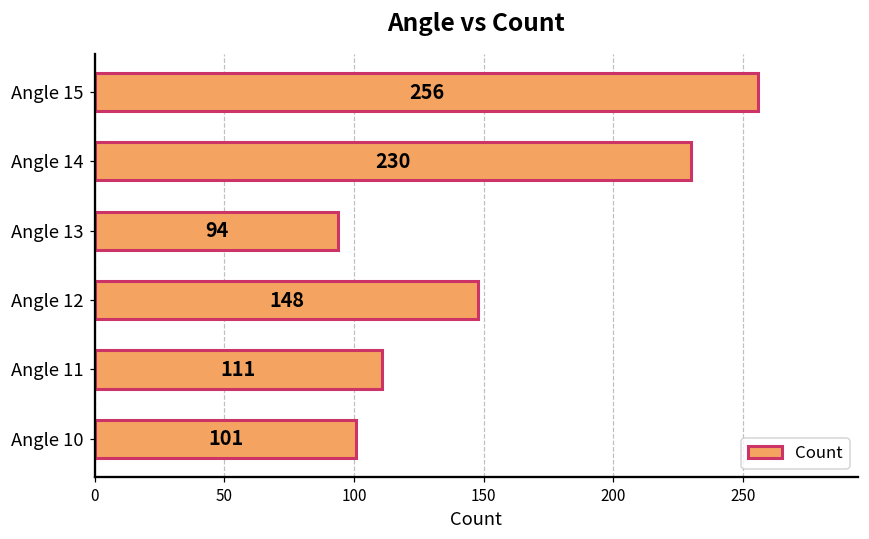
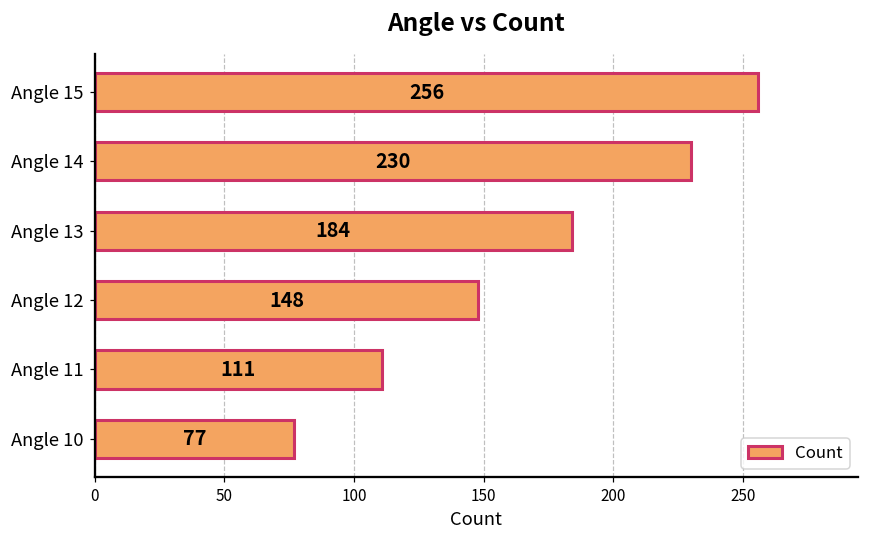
Angle 13: 94 -> 184
Angle 10: 101 -> 77
